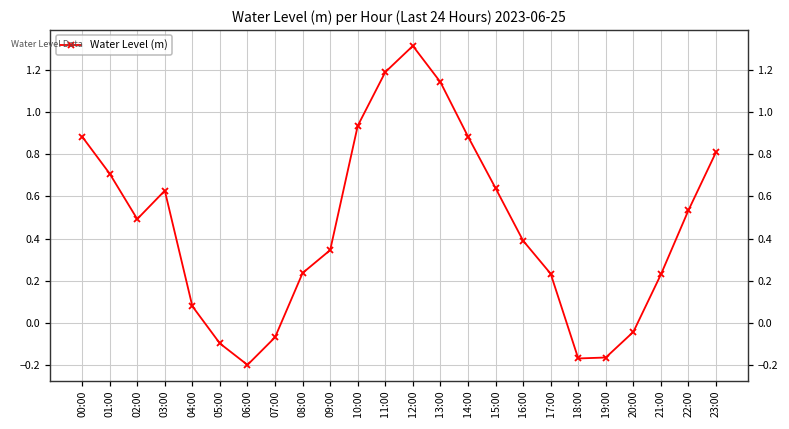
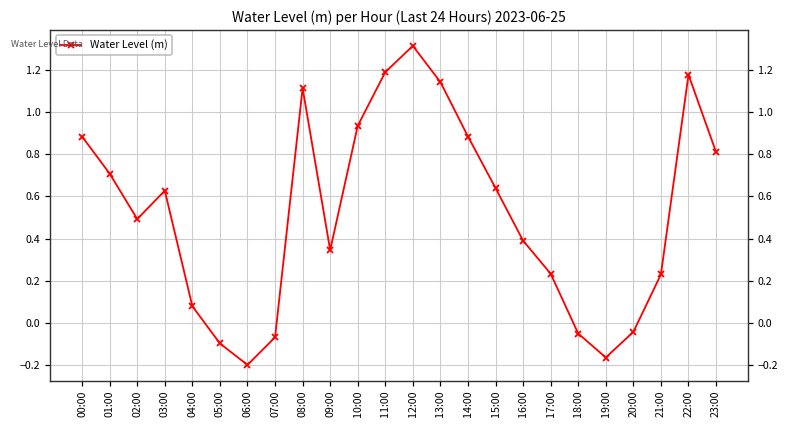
08:00: 0.24 -> 1.11
18:00: -0.17 -> -0.05
22:00: 0.53 -> 1.18
